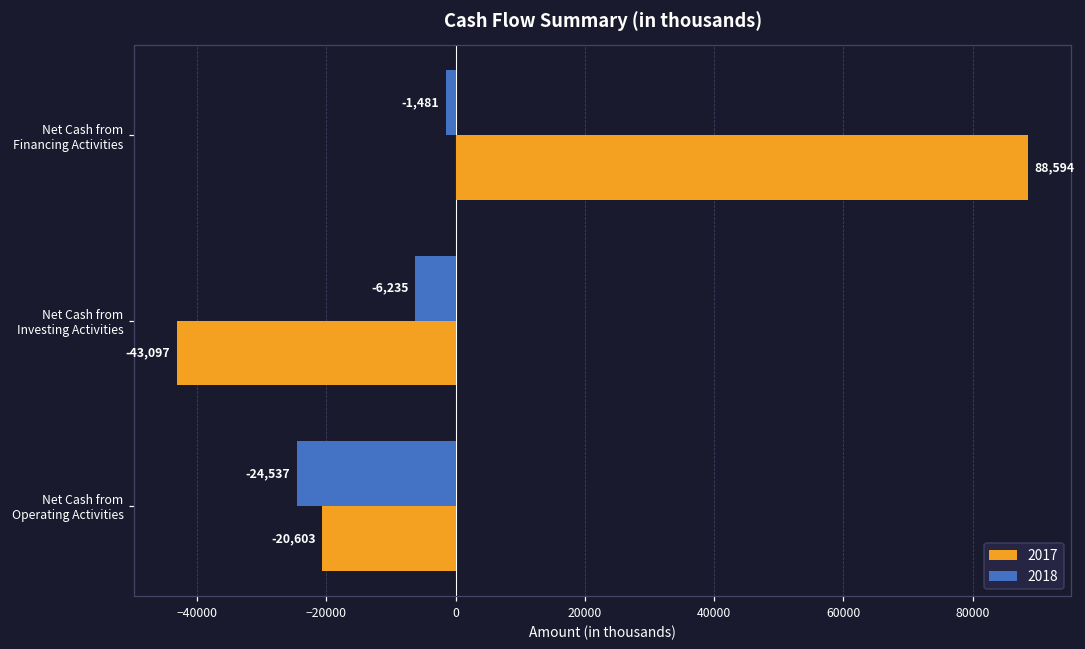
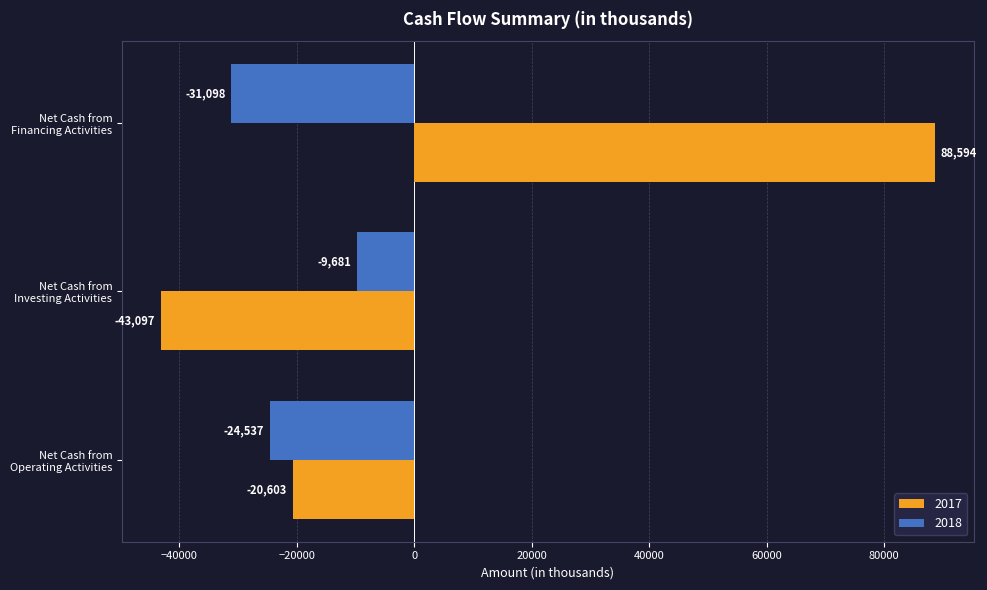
2018, Net Cash from Financing Activities: -1,481 -> -31,098
2018, Net Cash from Investing Activities: -6,235 -> -9,681
